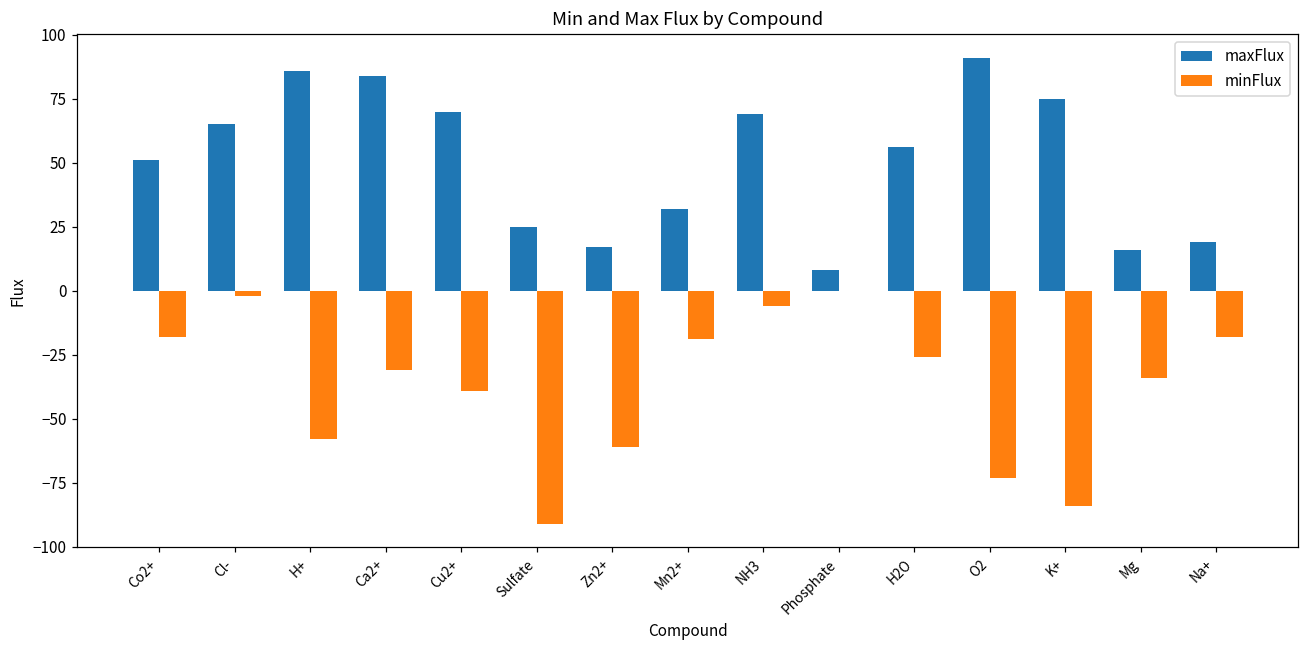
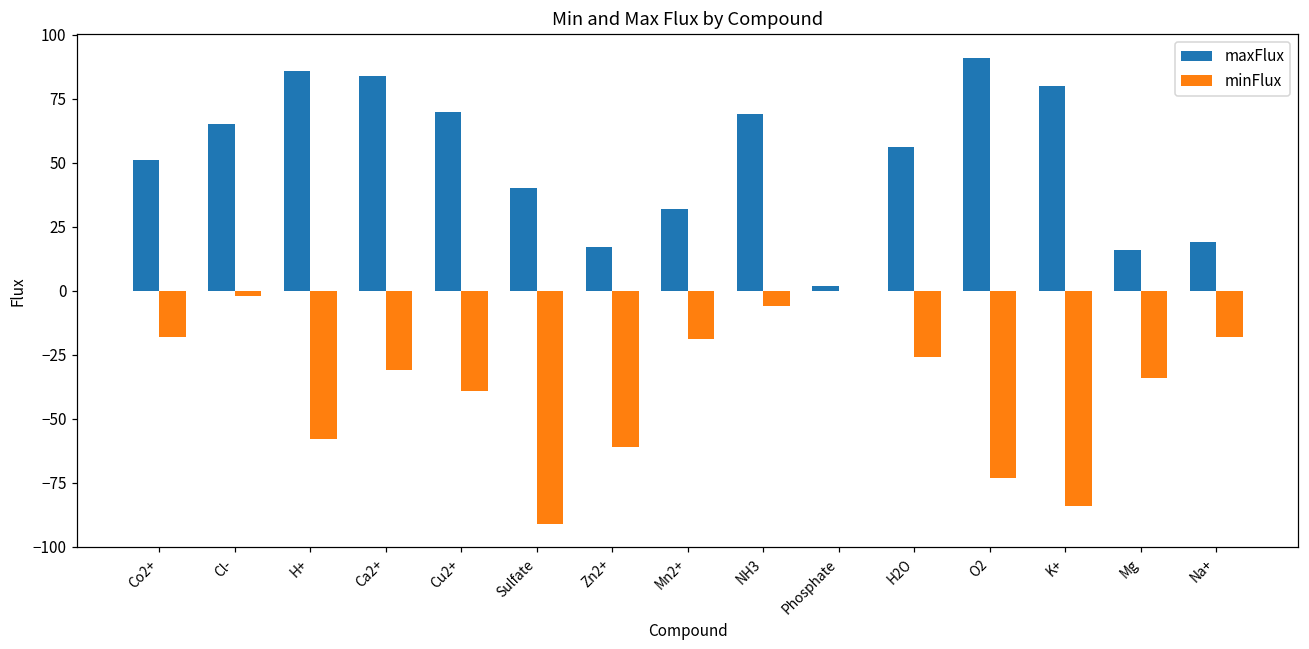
maxFlux, Sulfate: 25 -> 40
maxFlux, Phosphate: 8 -> 2
maxFlux, K+: 75 -> 80
